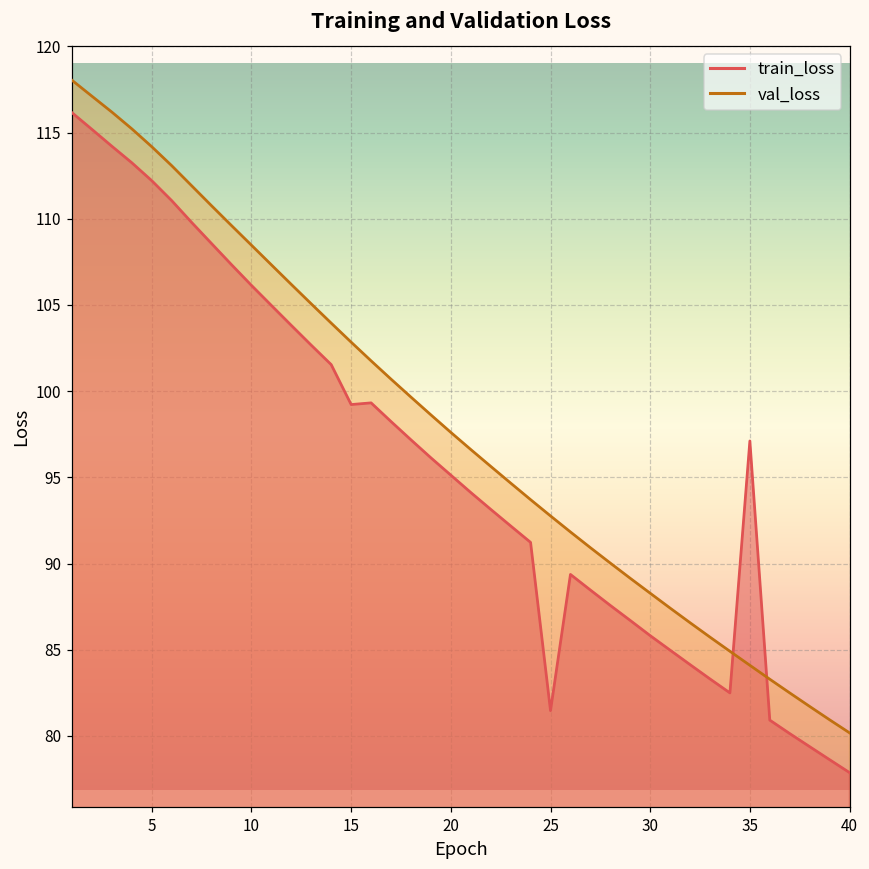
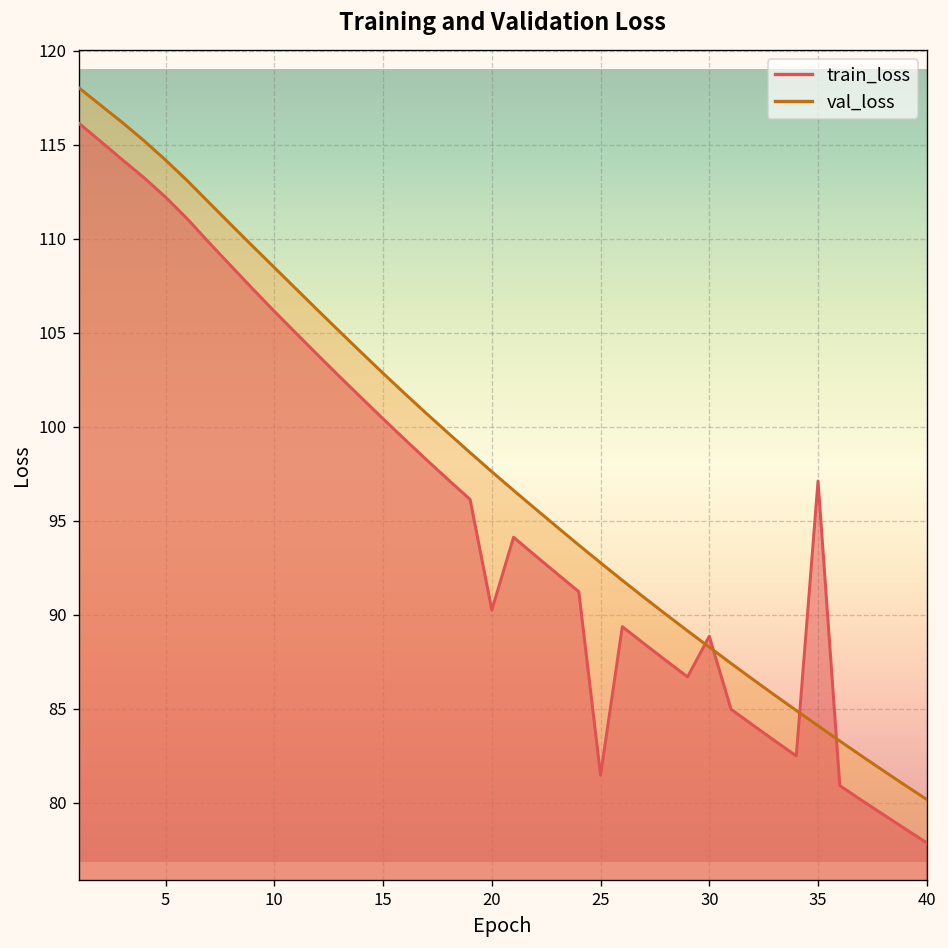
train_loss, 15: 99.2 -> 100.4
train_loss, 20: 95.1 -> 90.3
train_loss, 30: 85.8 -> 88.9
